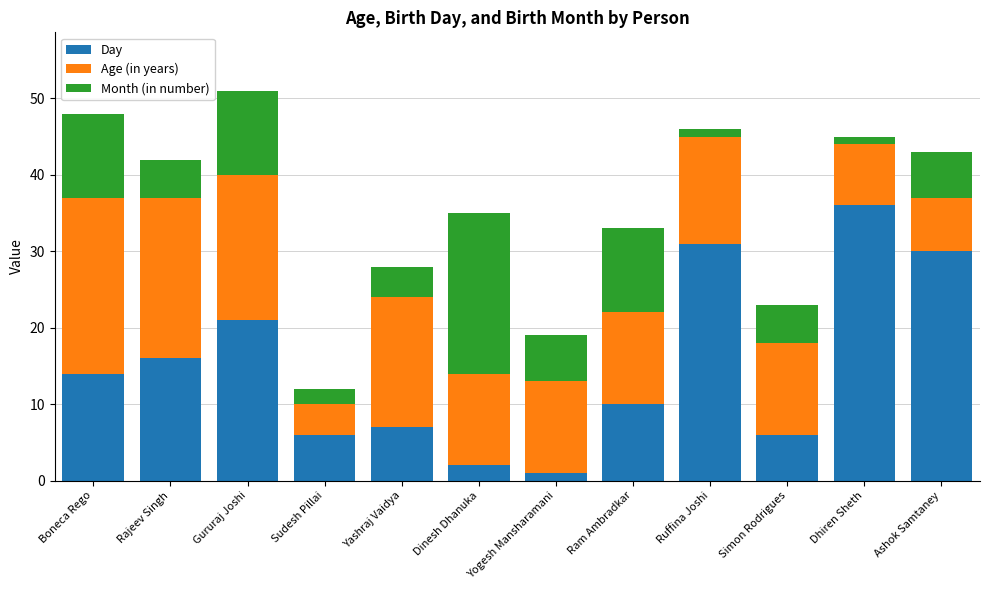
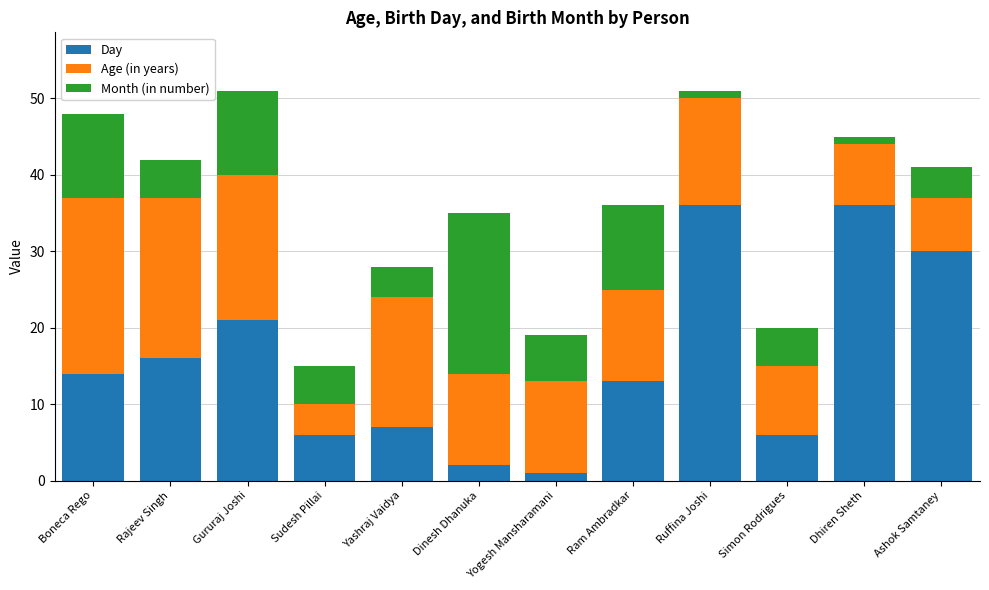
Month (in number), Sudesh Pillai: 2 -> 5
Day, Ram Ambradkar: 10 -> 13
Day, Ruffina Joshi: 31 -> 36
Age (in years), Simon Rodrigues: 12 -> 9
Month (in number), Ashok Samtaney: 6 -> 4
